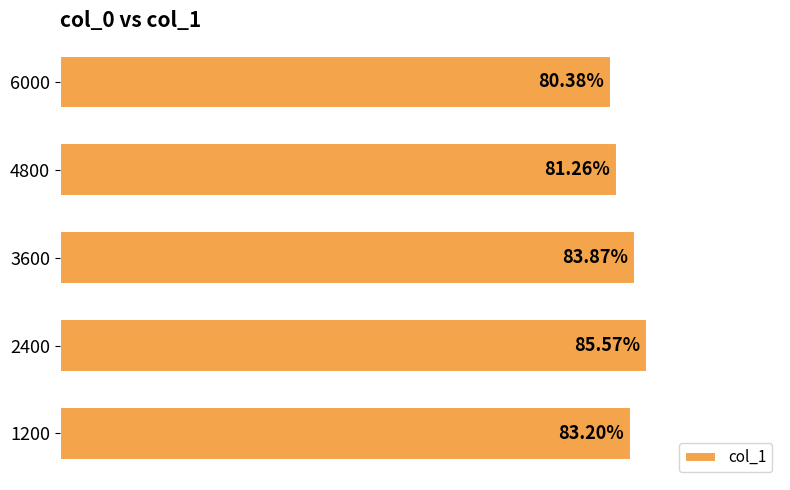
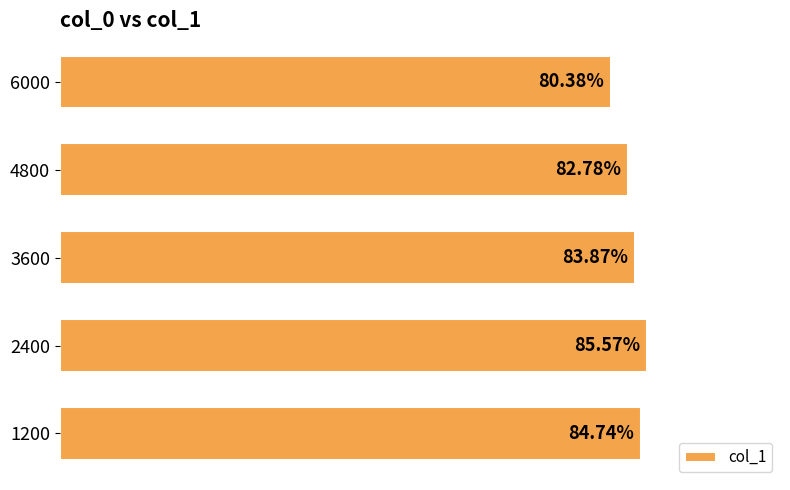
4800: 81.26% -> 82.78%
1200: 83.20% -> 84.74%
